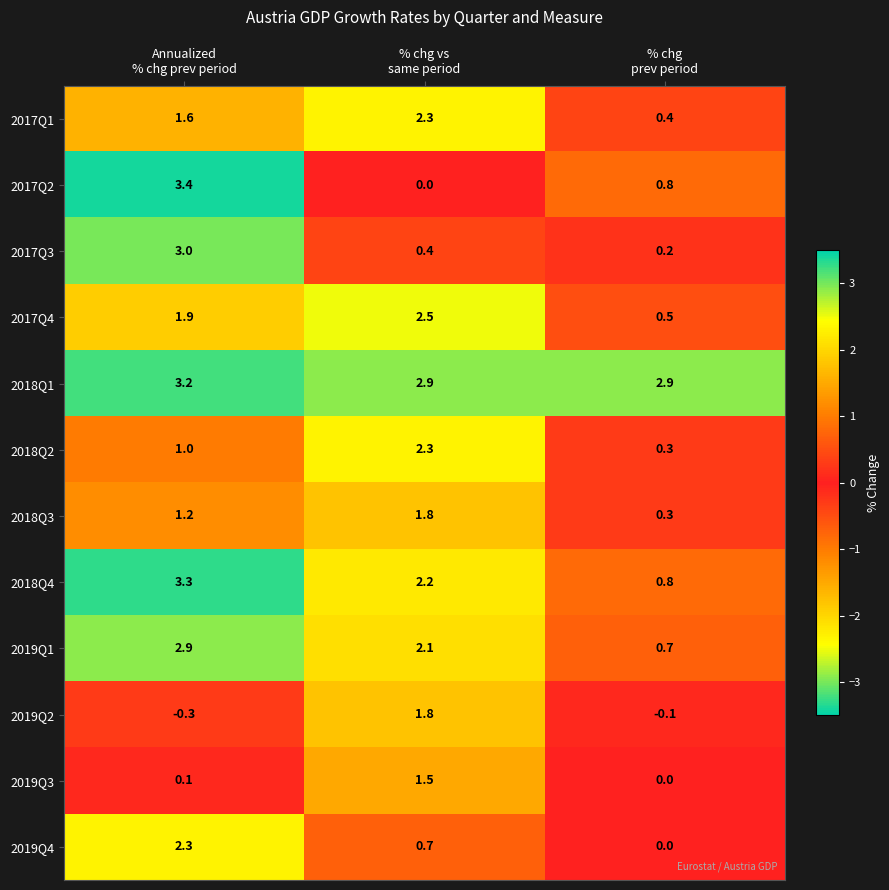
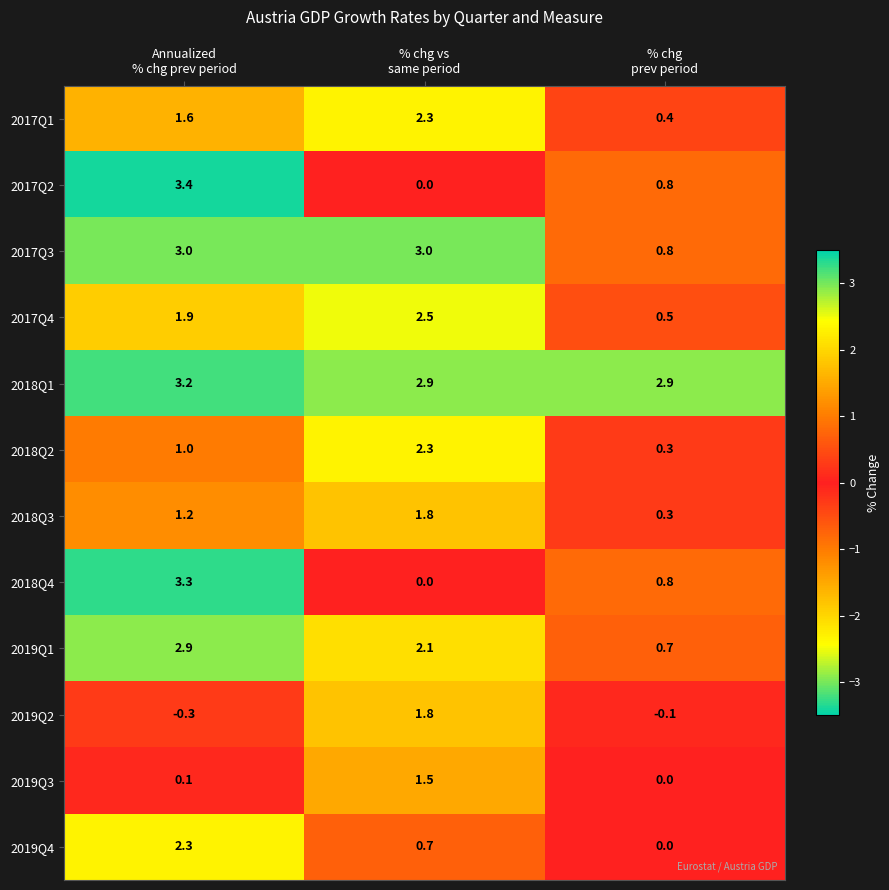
2017Q3, % chg vs same period: 0.4 -> 3.0
2017Q3, % chg prev period: 0.2 -> 0.8
2018Q4, % chg vs same period: 2.2 -> 0.0
